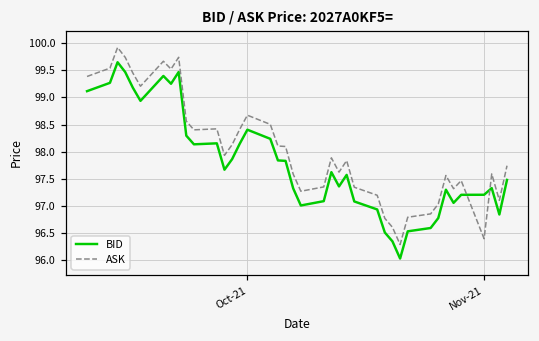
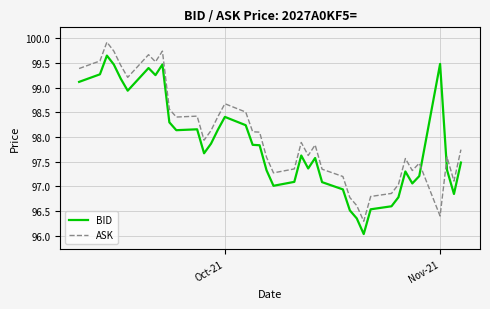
BID, Nov-21: 97.2 -> 99.5
